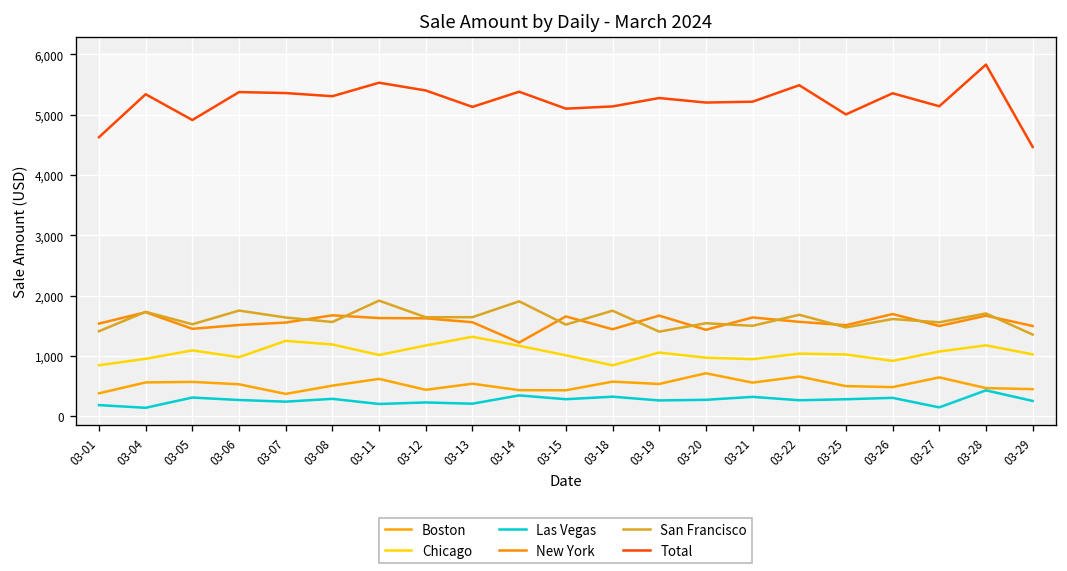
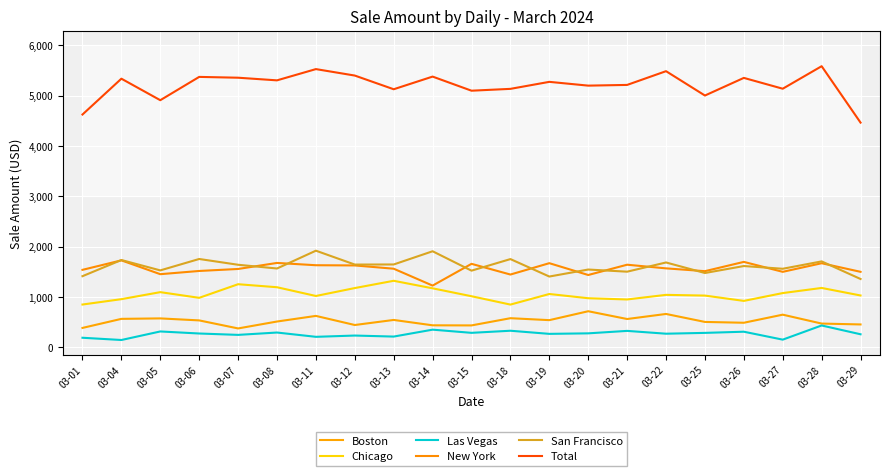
Total, 03-28: 5,800 -> 5,600
